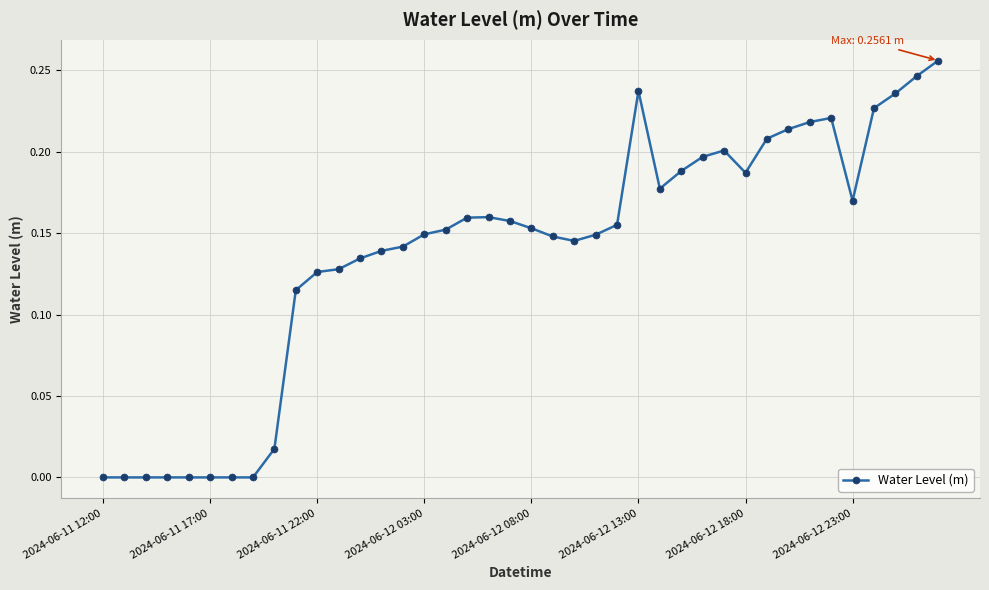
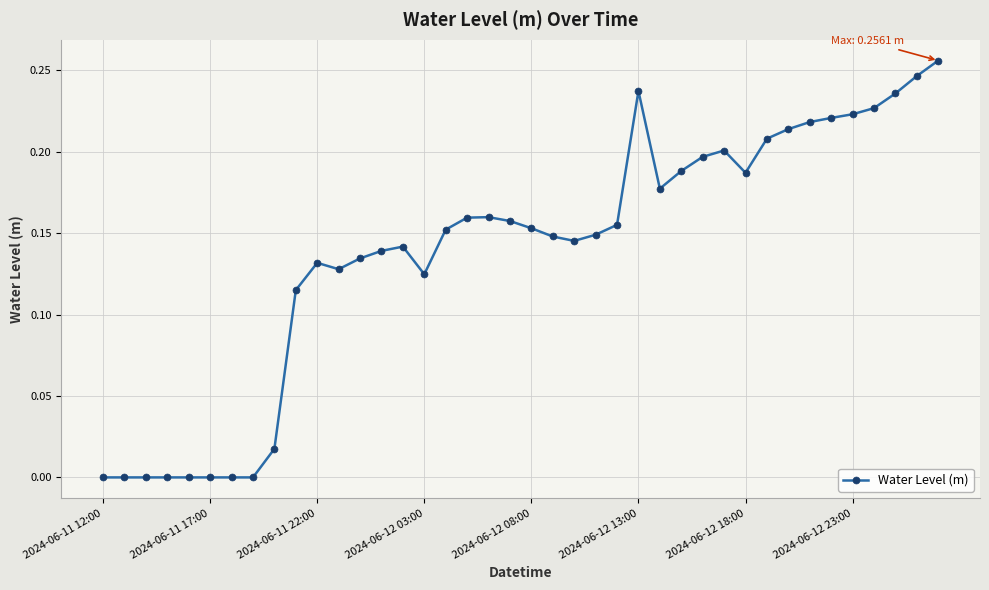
2024-06-11 22:00: 0.126 -> 0.132
2024-06-12 03:00: 0.149 -> 0.125
2024-06-12 23:00: 0.170 -> 0.223
